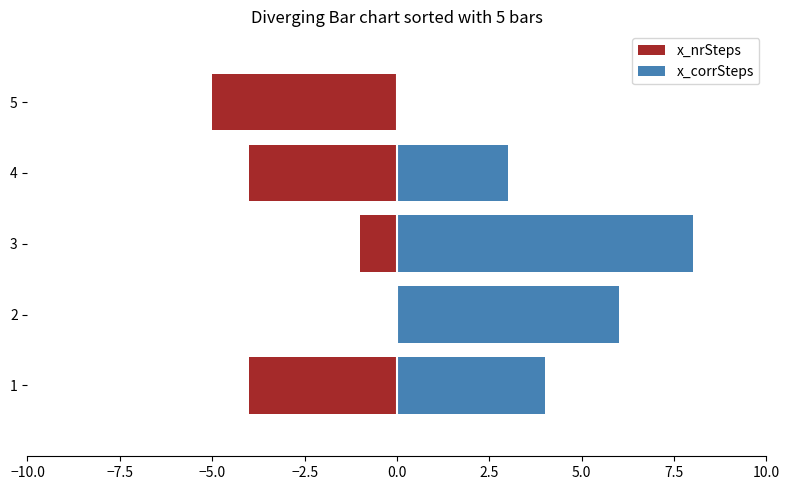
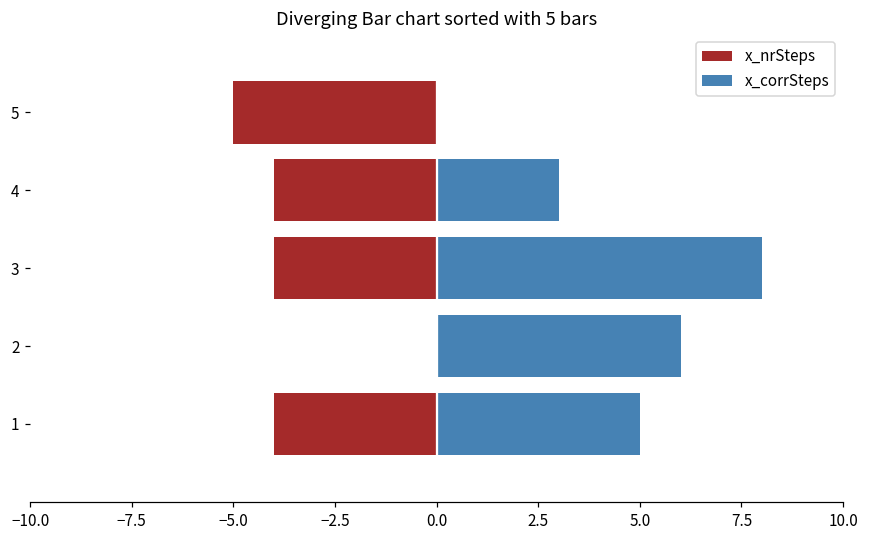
x_nrSteps, 3: -1 -> -4
x_corrSteps, 1: 4 -> 5
